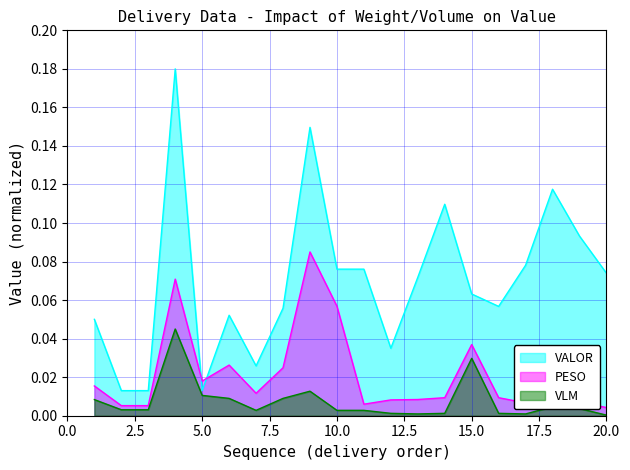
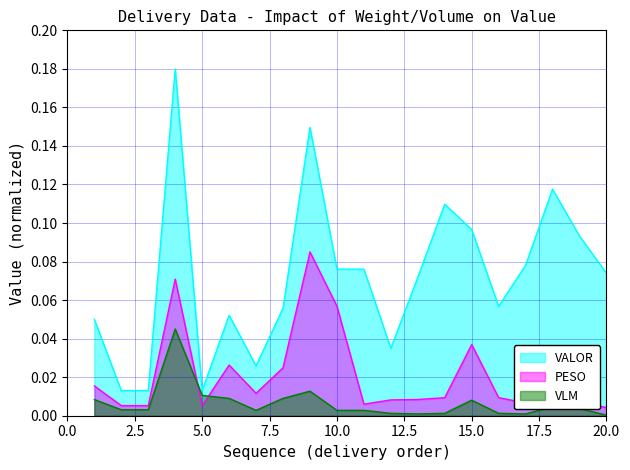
PESO, 5.0: 0.018 -> 0.005
VALOR, 15.0: 0.063 -> 0.097
VLM, 15.0: 0.030 -> 0.008
